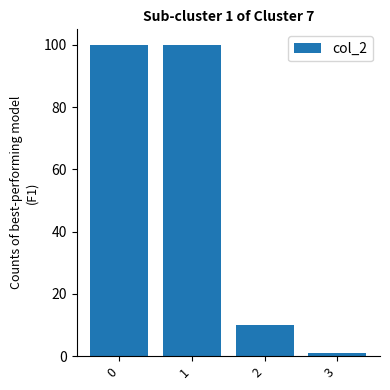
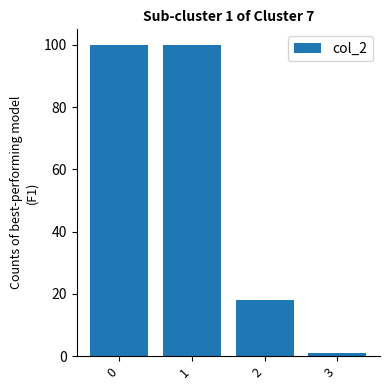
2: 10 -> 18
